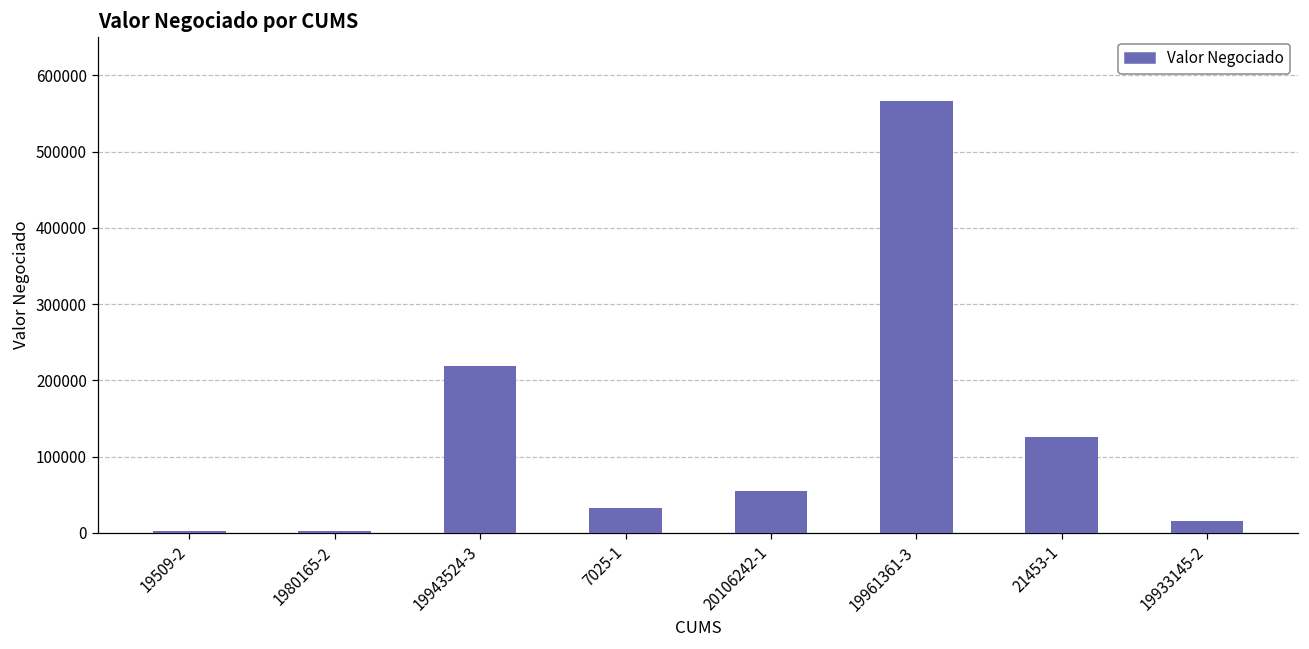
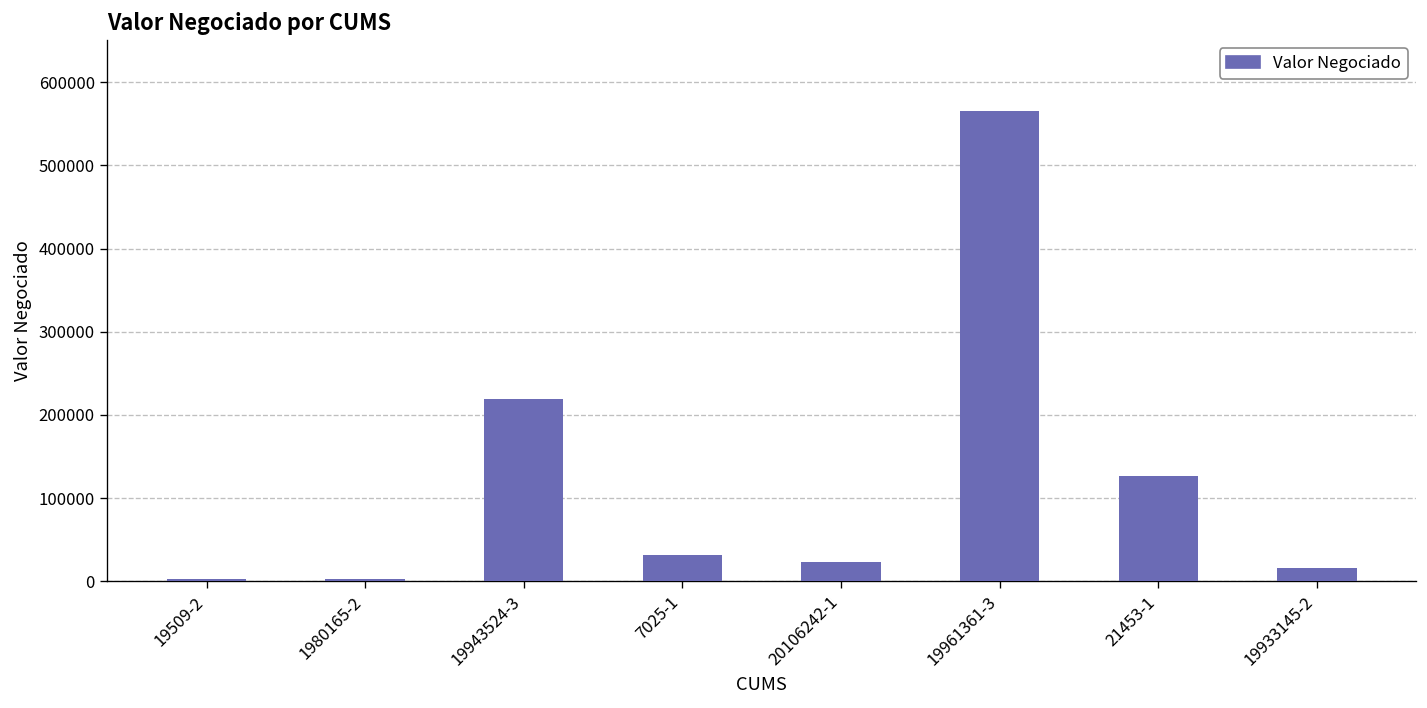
20106242-1: 50000 -> 20000
